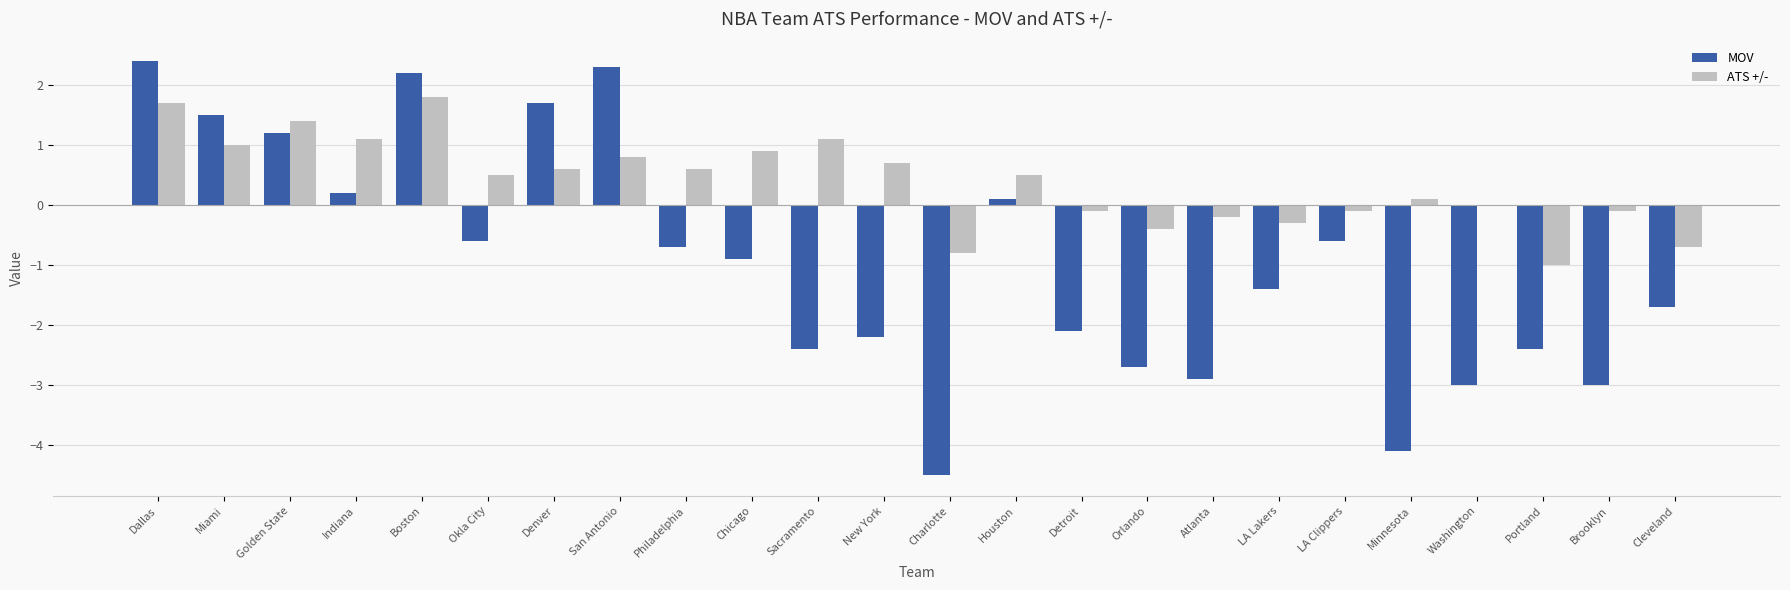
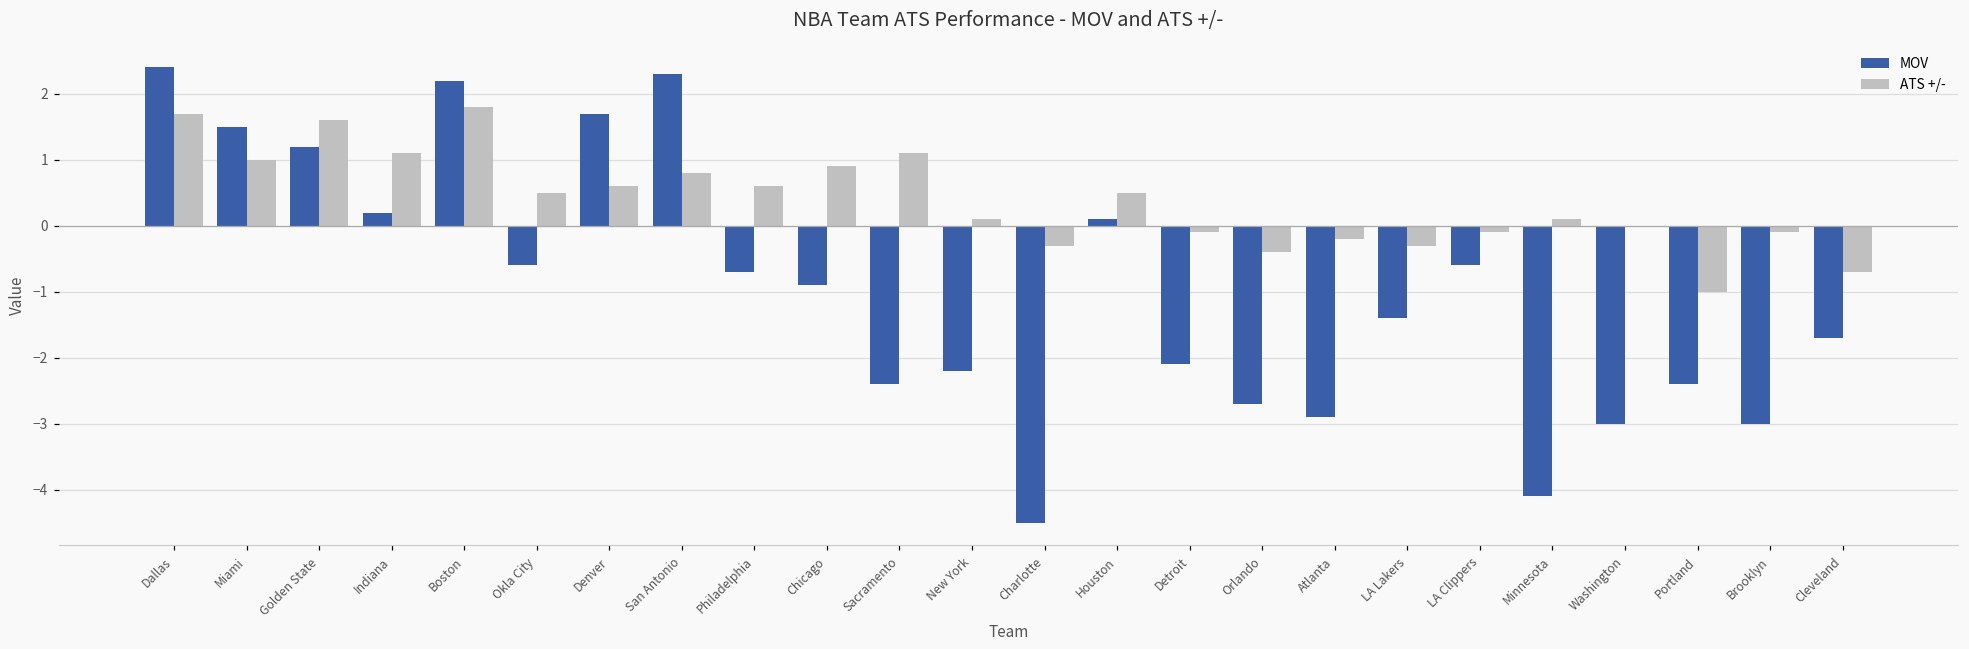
ATS +/-, Golden State: 1.4 -> 1.6
ATS +/-, New York: 0.7 -> 0.1
ATS +/-, Charlotte: -0.8 -> -0.3
